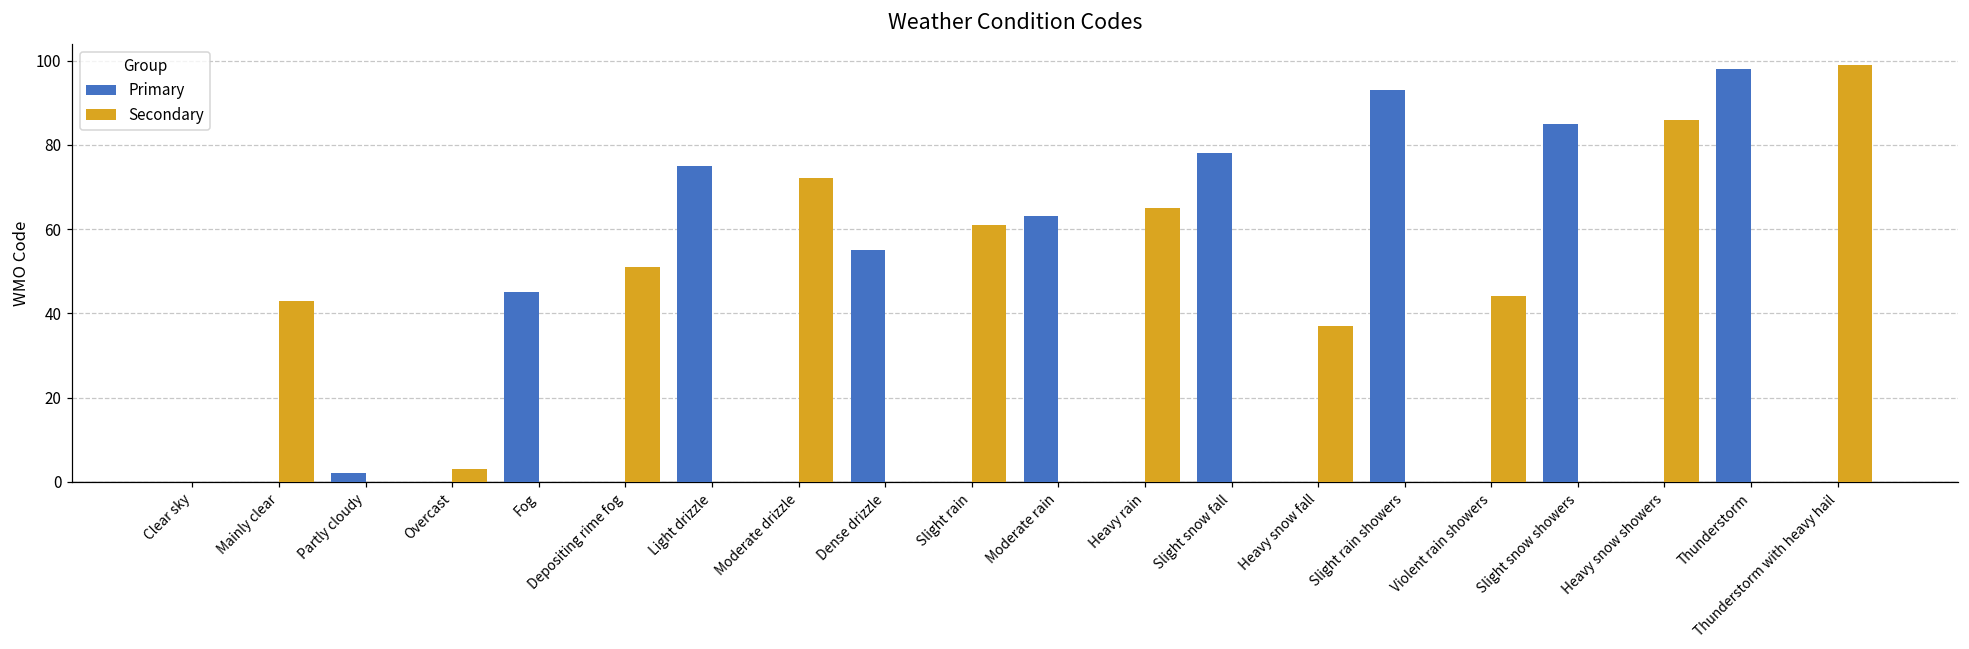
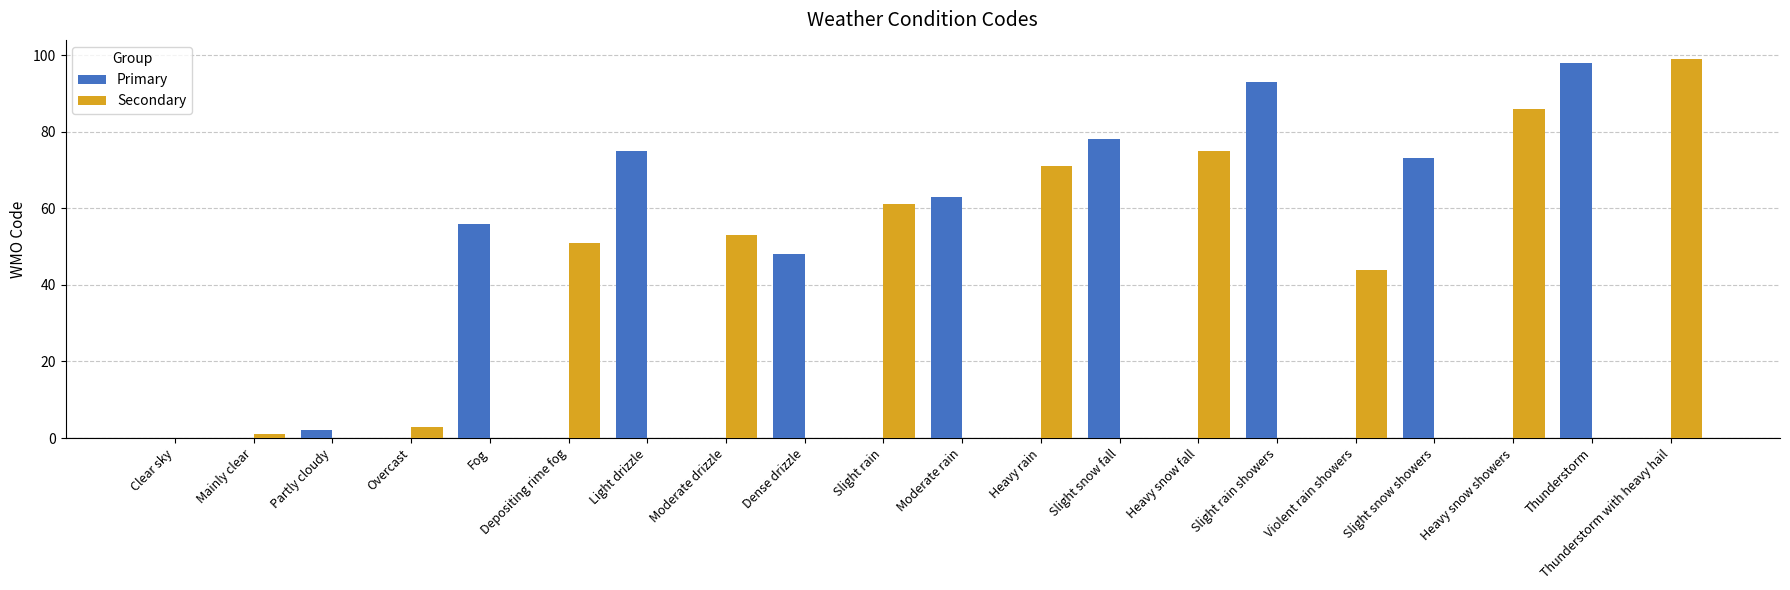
Secondary, Mainly clear: 43 -> 1
Primary, Fog: 45 -> 56
Secondary, Moderate drizzle: 72 -> 53
Primary, Dense drizzle: 55 -> 48
Secondary, Heavy rain: 65 -> 71
Secondary, Heavy snow fall: 37 -> 75
Primary, Slight snow showers: 85 -> 73
